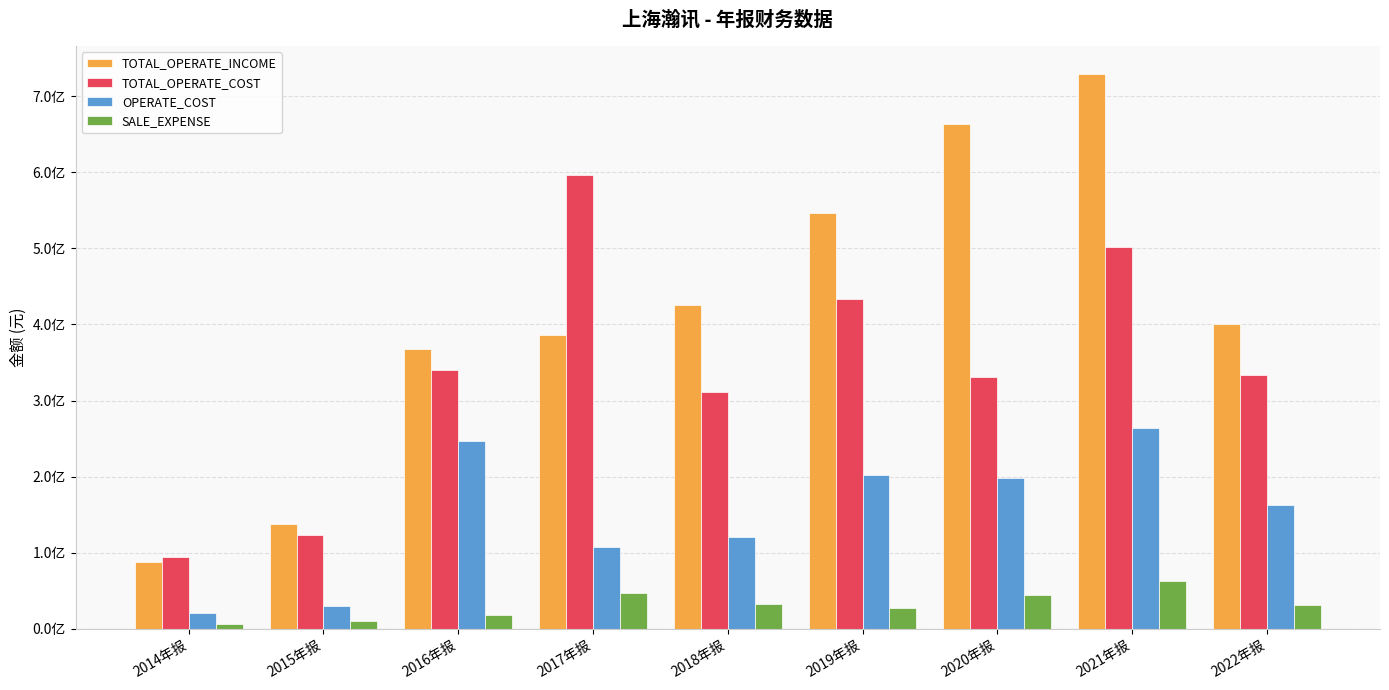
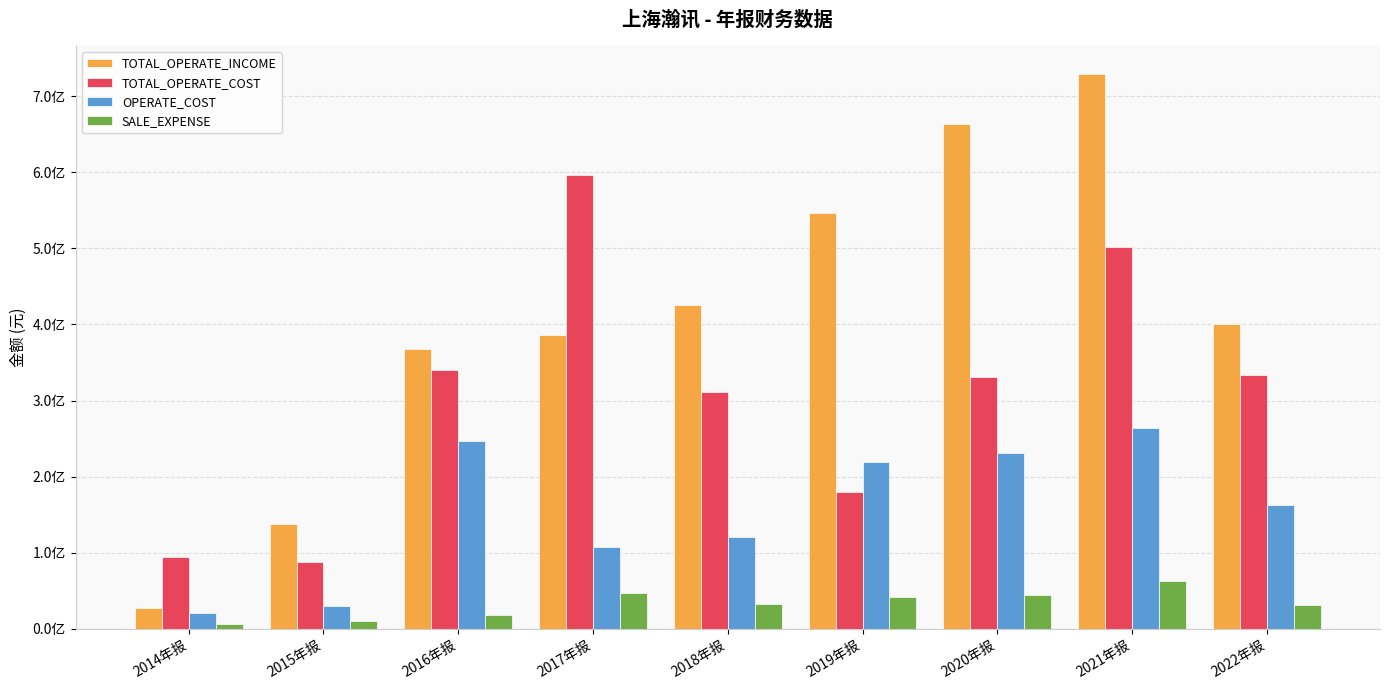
TOTAL_OPERATE_INCOME, 2014年报: 0.9亿 -> 0.3亿
TOTAL_OPERATE_COST, 2015年报: 1.2亿 -> 0.9亿
TOTAL_OPERATE_COST, 2019年报: 4.3亿 -> 1.8亿
OPERATE_COST, 2019年报: 2.0亿 -> 2.2亿
SALE_EXPENSE, 2019年报: 0.3亿 -> 0.4亿
OPERATE_COST, 2020年报: 2.0亿 -> 2.3亿
